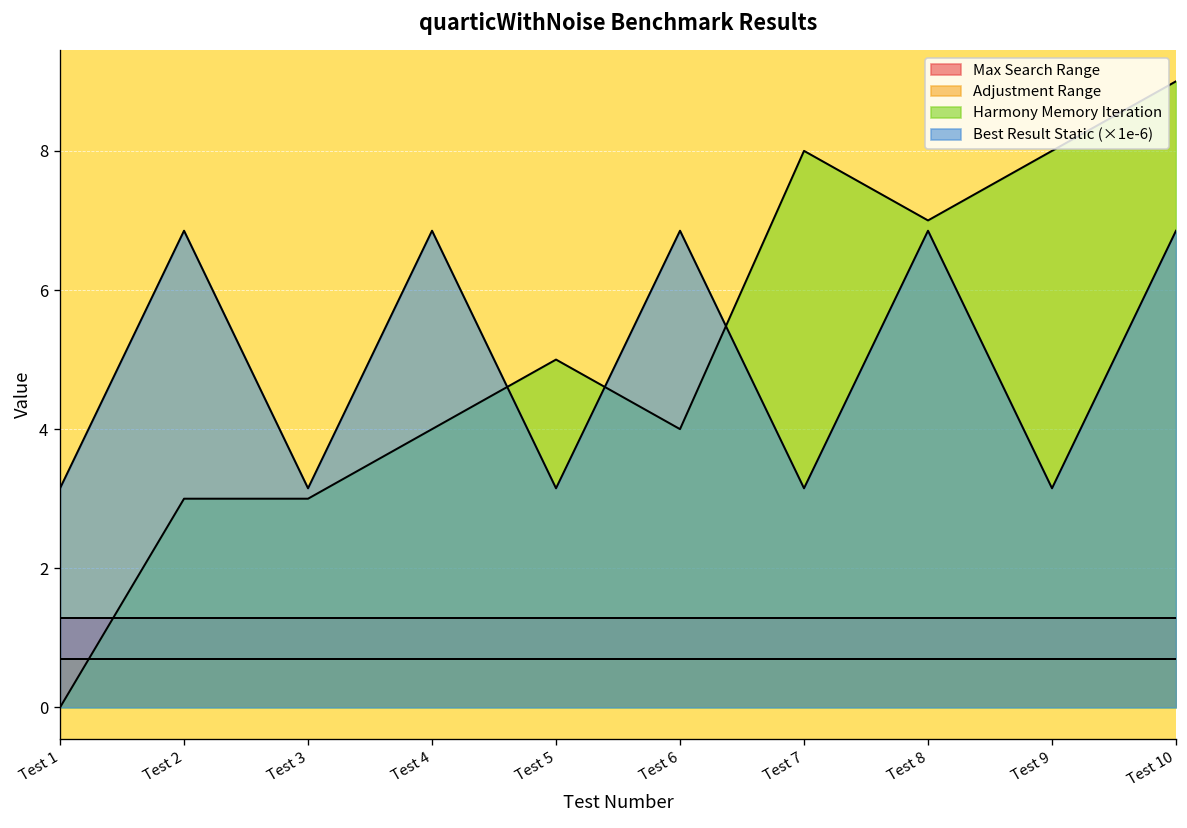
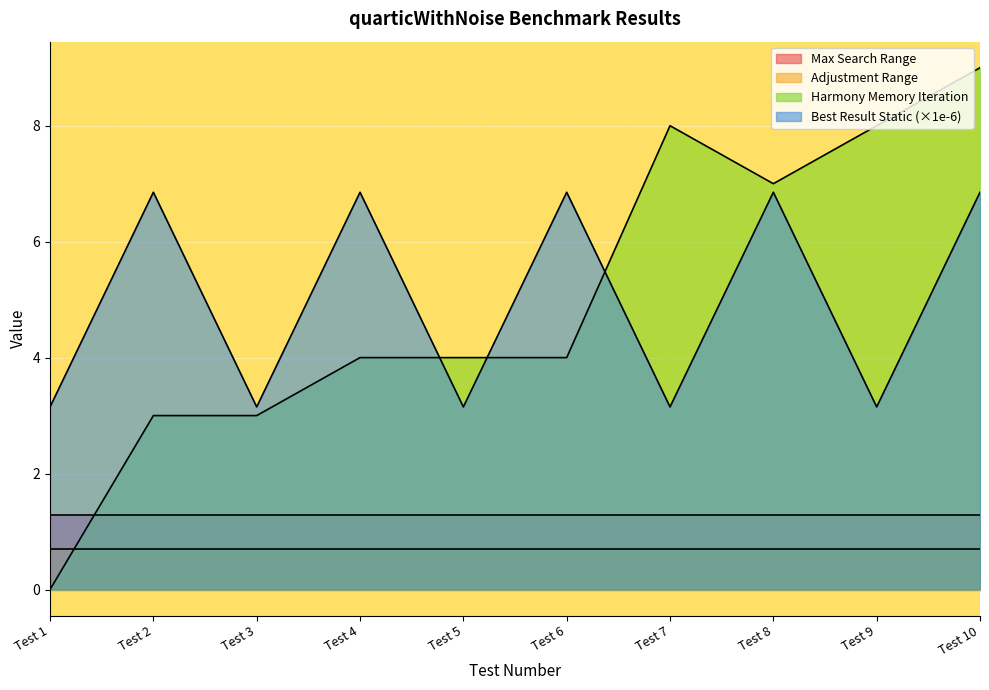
Harmony Memory Iteration, Test 5: 5 -> 4
